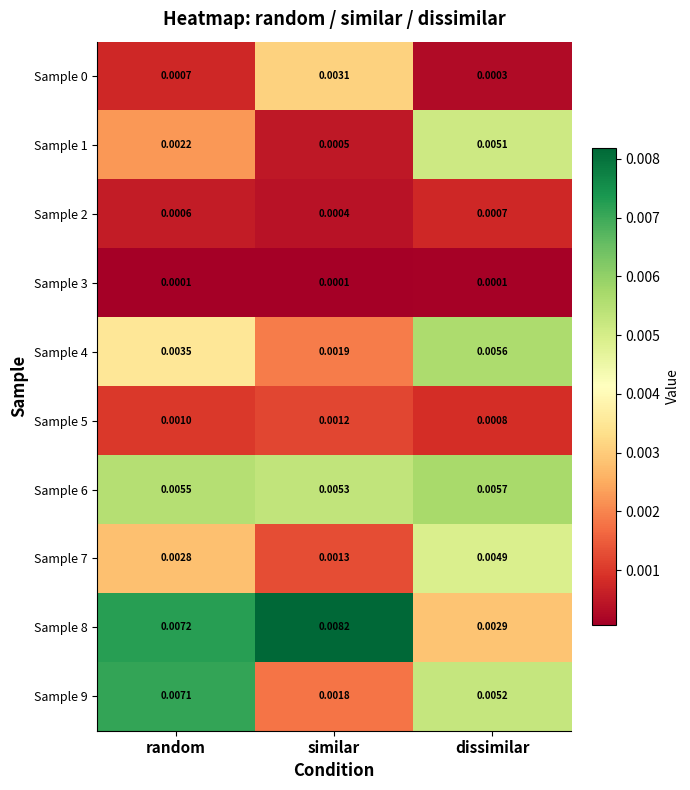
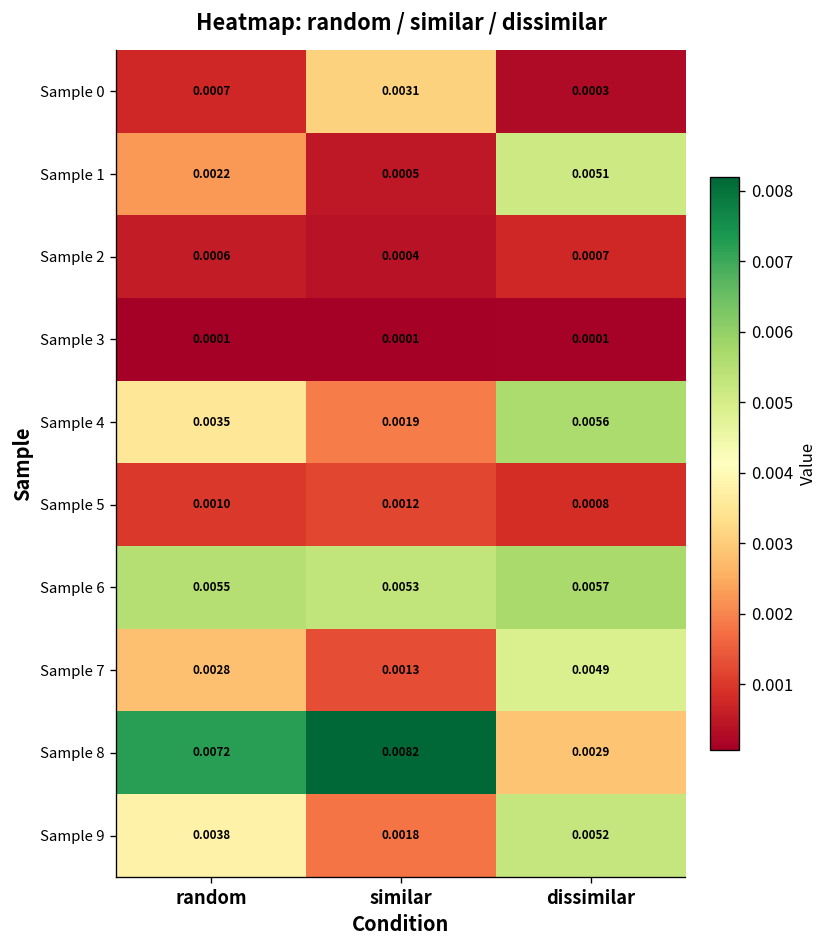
Sample 9, random: 0.0071 -> 0.0038
